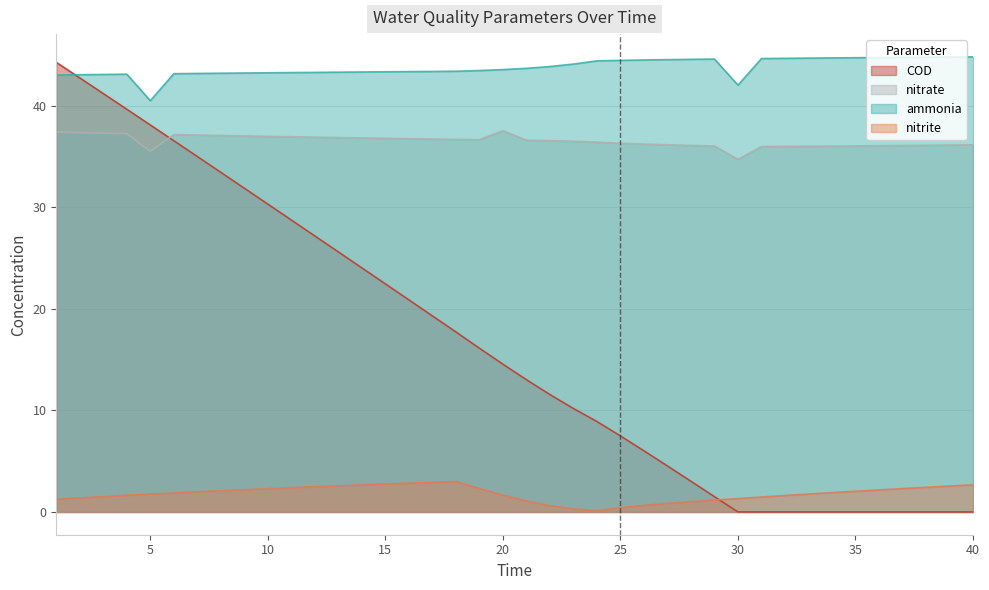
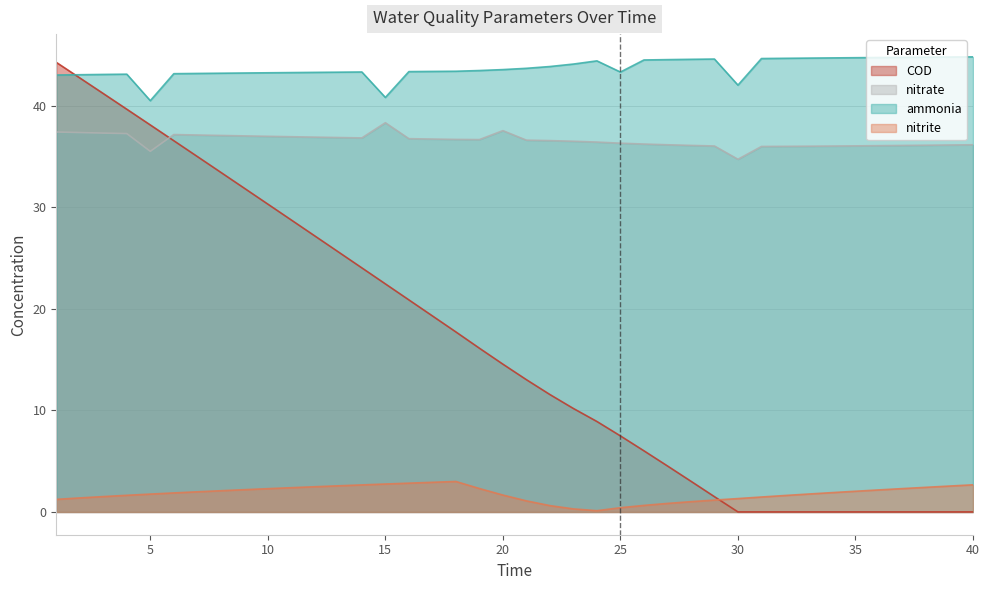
nitrate, 15: 36.8 -> 38.3
ammonia, 15: 43.3 -> 40.8
ammonia, 25: 44.5 -> 43.3
